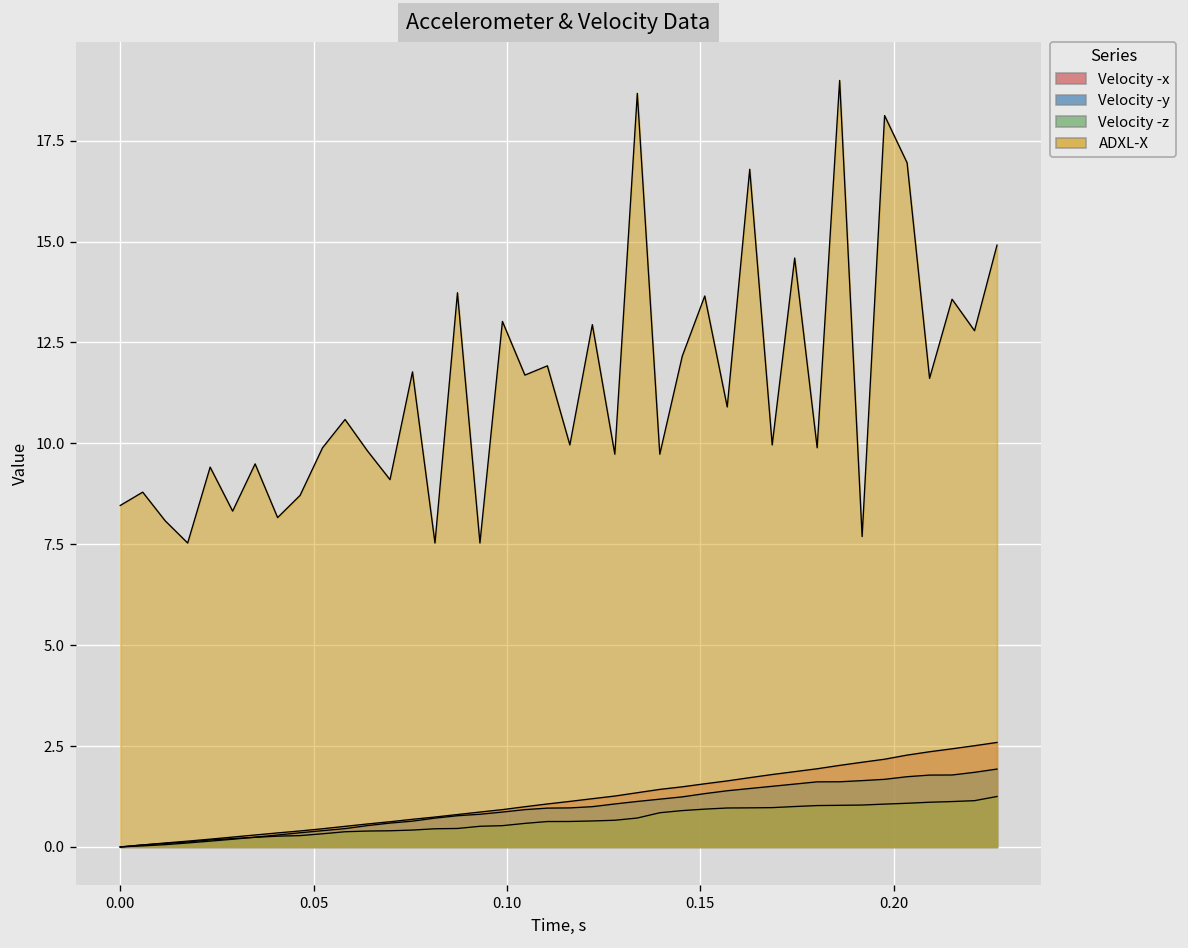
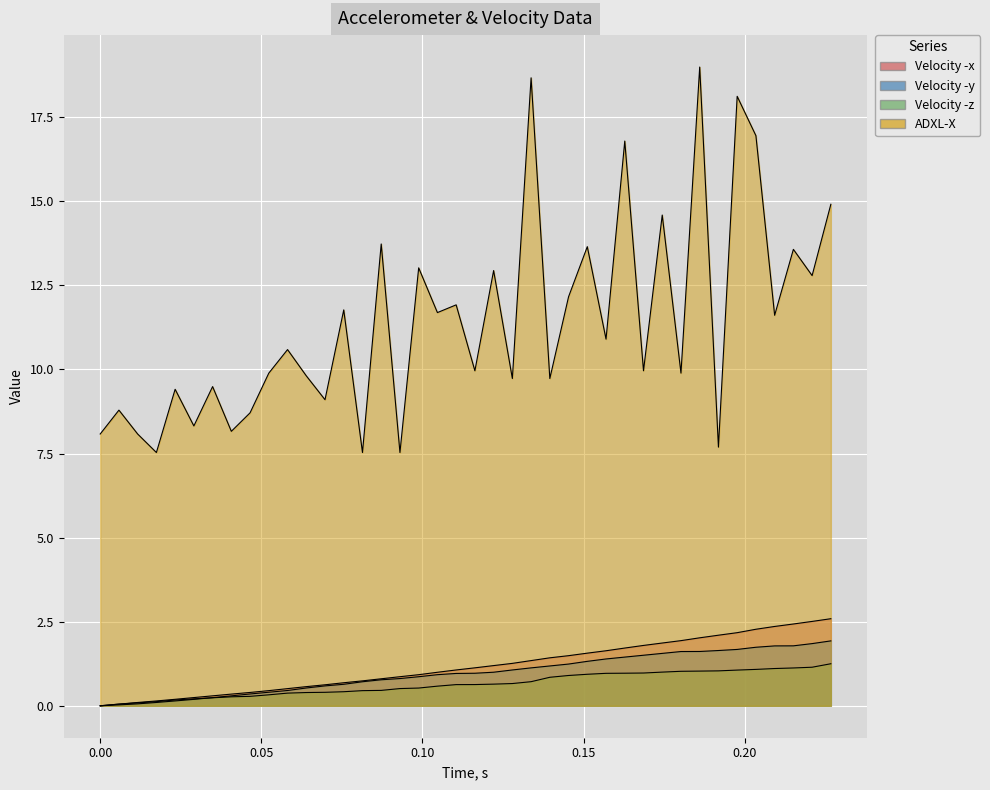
ADXL-X, 0.00: 8.5 -> 8.1
